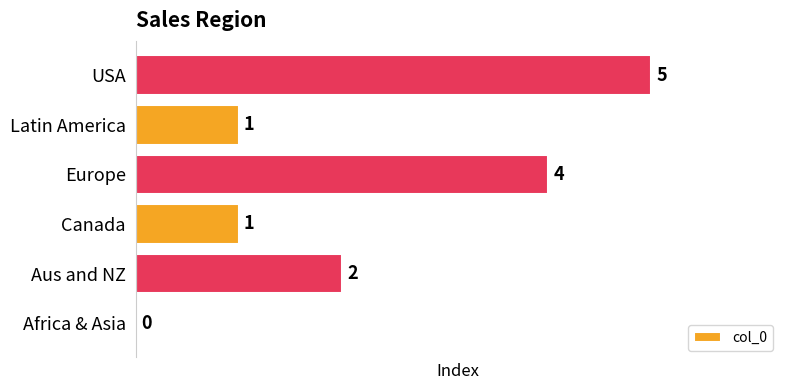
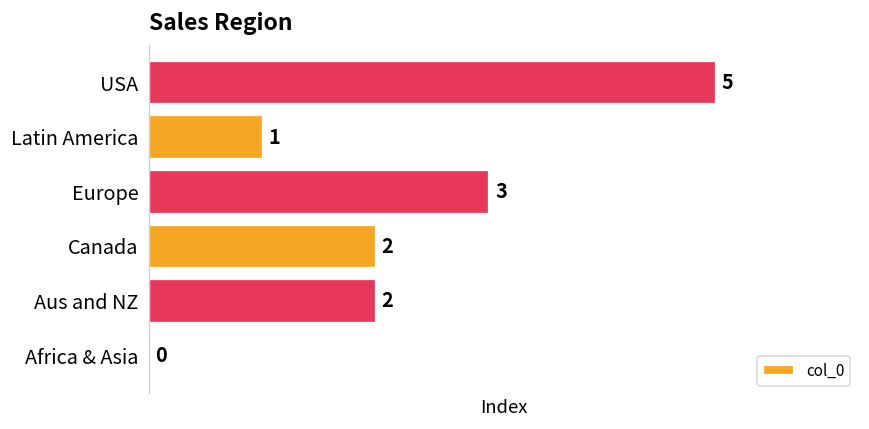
Europe: 4 -> 3
Canada: 1 -> 2
